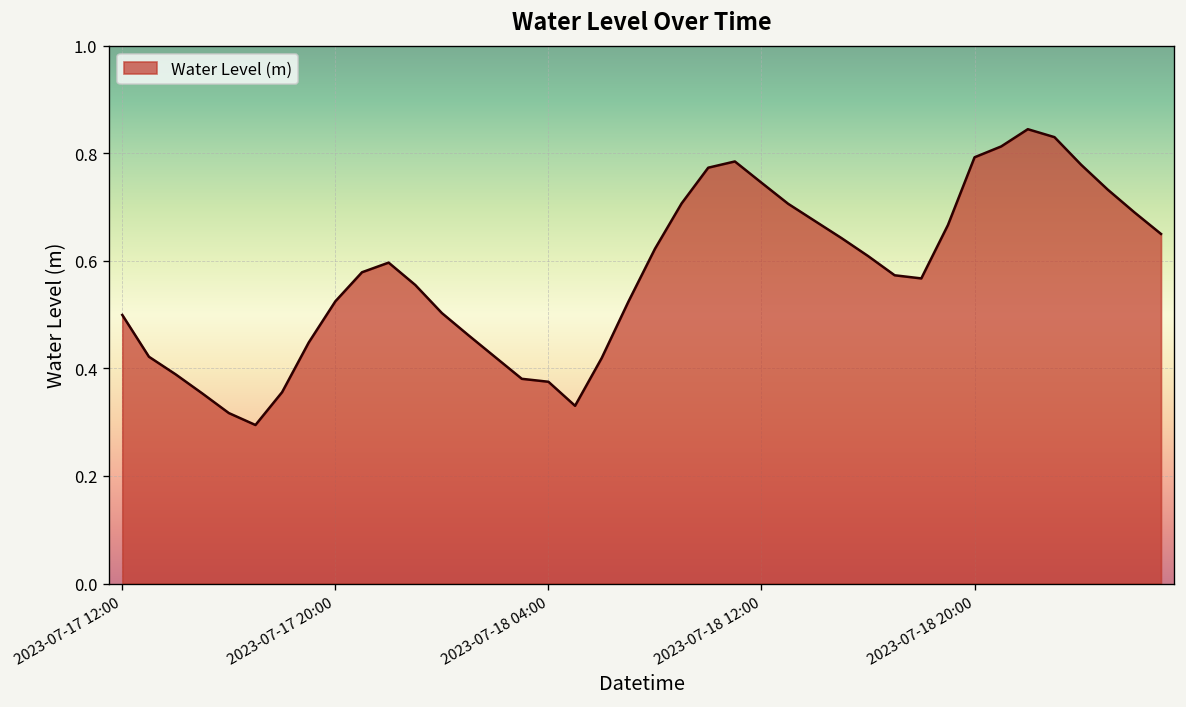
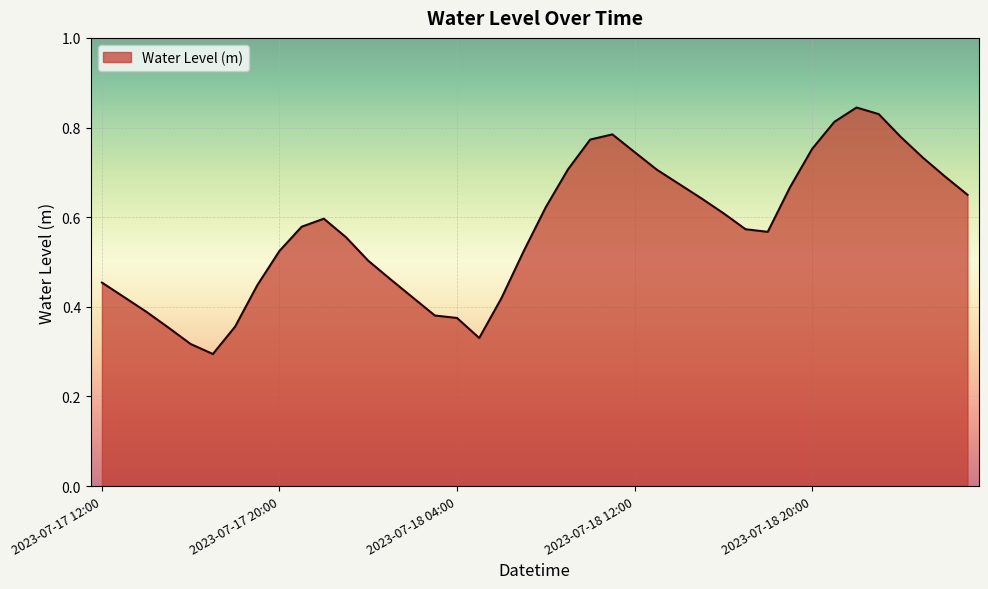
2023-07-17 12:00: 0.50 -> 0.45
2023-07-18 20:00: 0.79 -> 0.75
